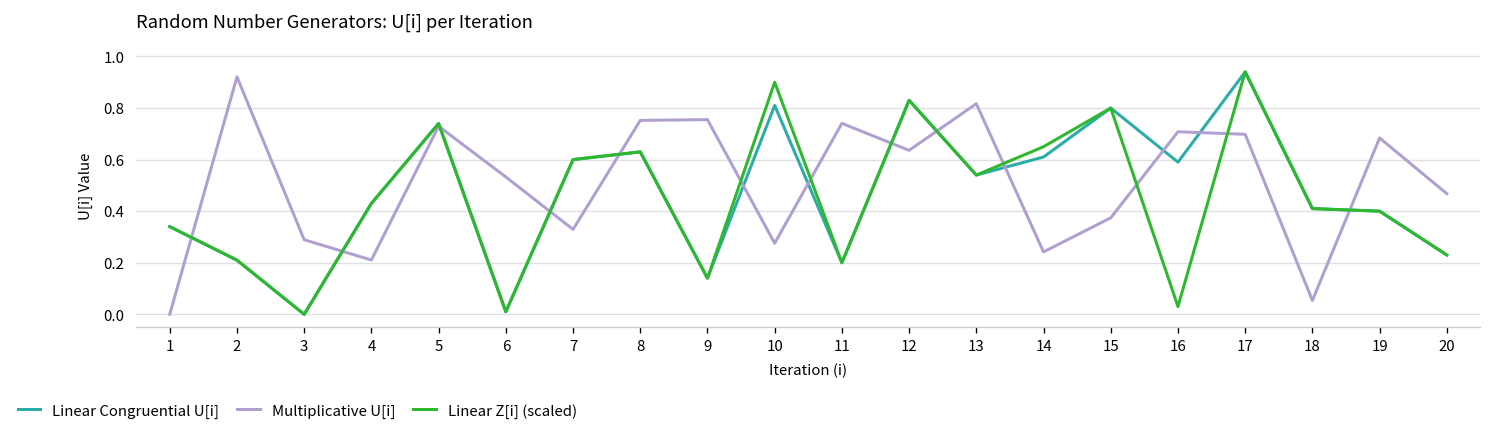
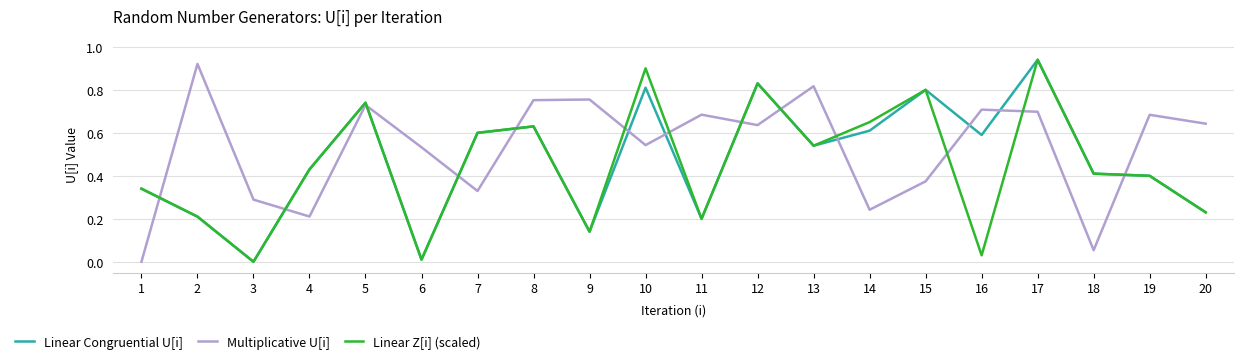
Multiplicative U[i], 10: 0.28 -> 0.54
Multiplicative U[i], 11: 0.74 -> 0.68
Multiplicative U[i], 20: 0.47 -> 0.64
